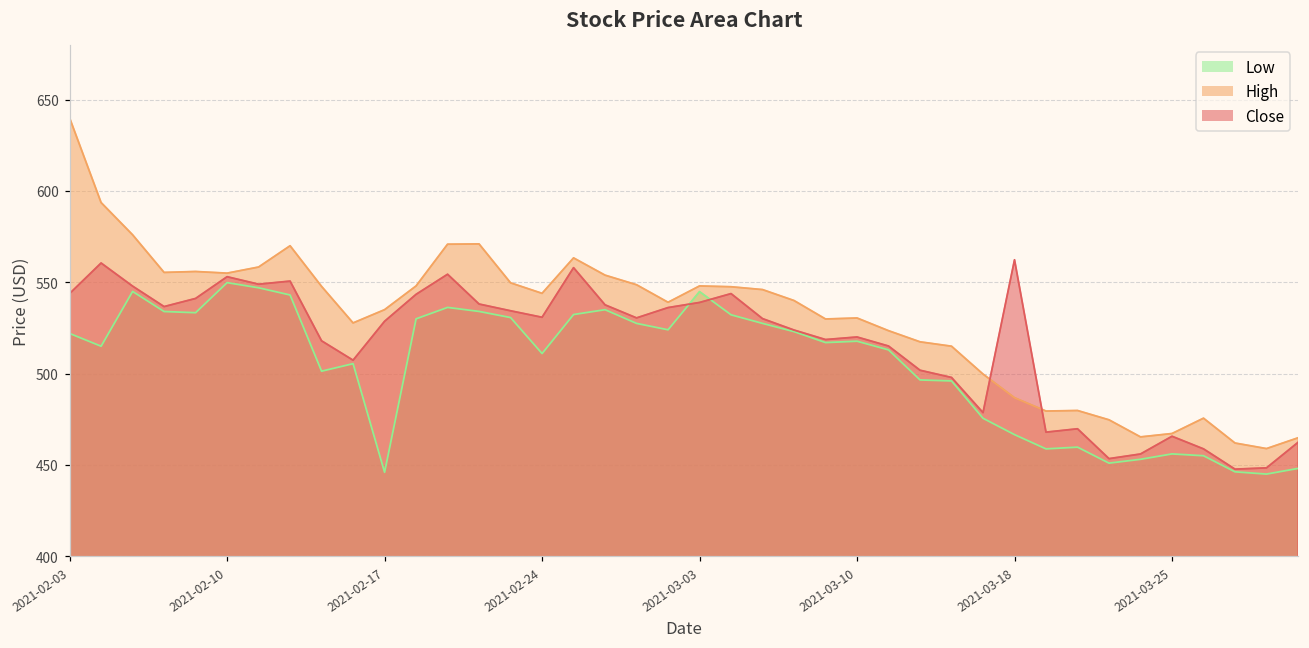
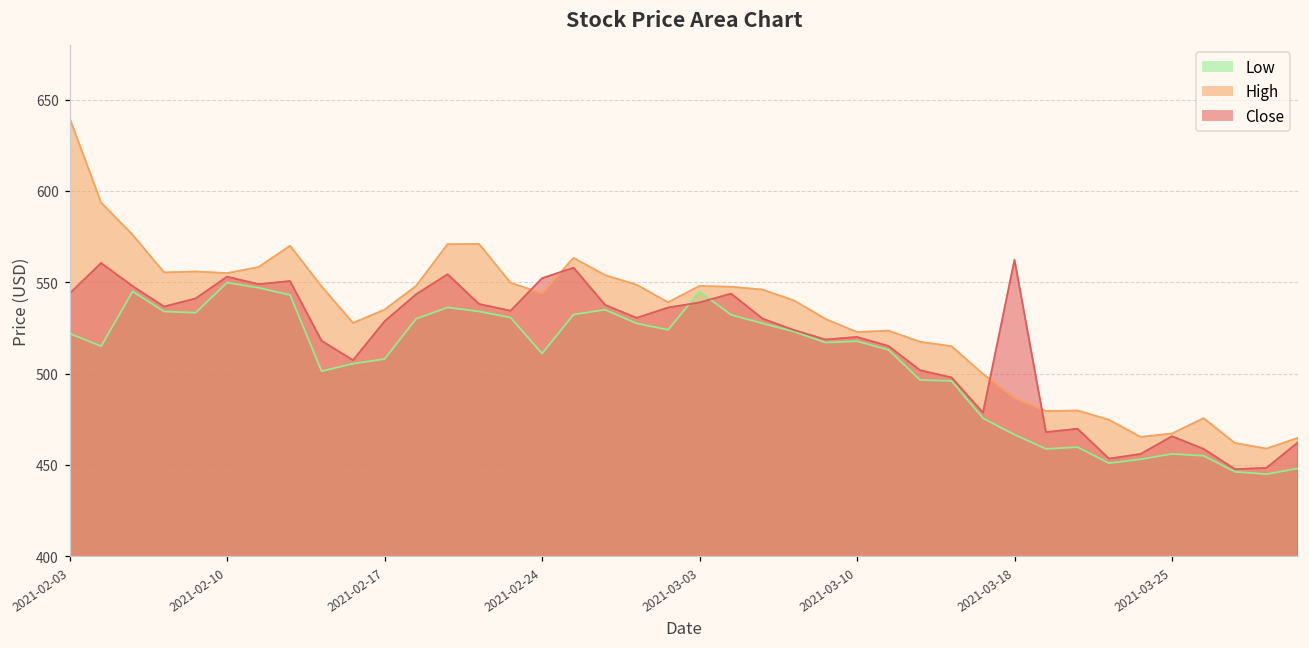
Low, 2021-02-17: 446 -> 508
Close, 2021-02-24: 531 -> 552
High, 2021-03-10: 530 -> 523
